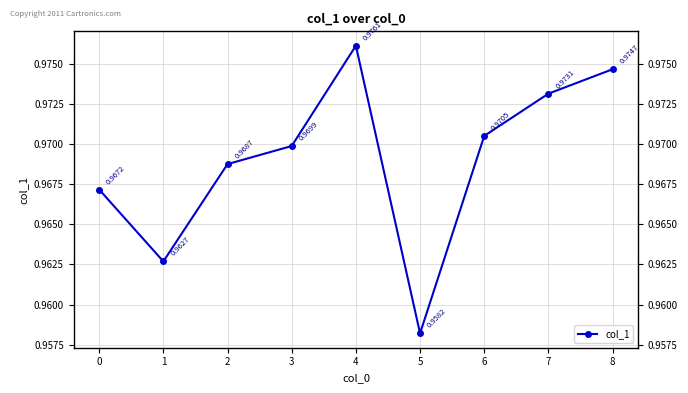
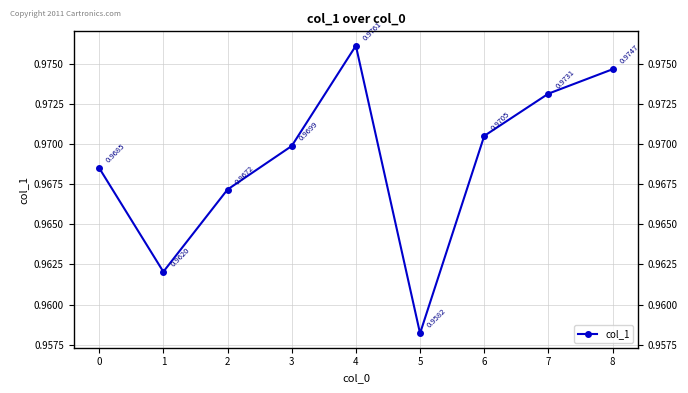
0: 0.9672 -> 0.9685
1: 0.9627 -> 0.9620
2: 0.9687 -> 0.9672
